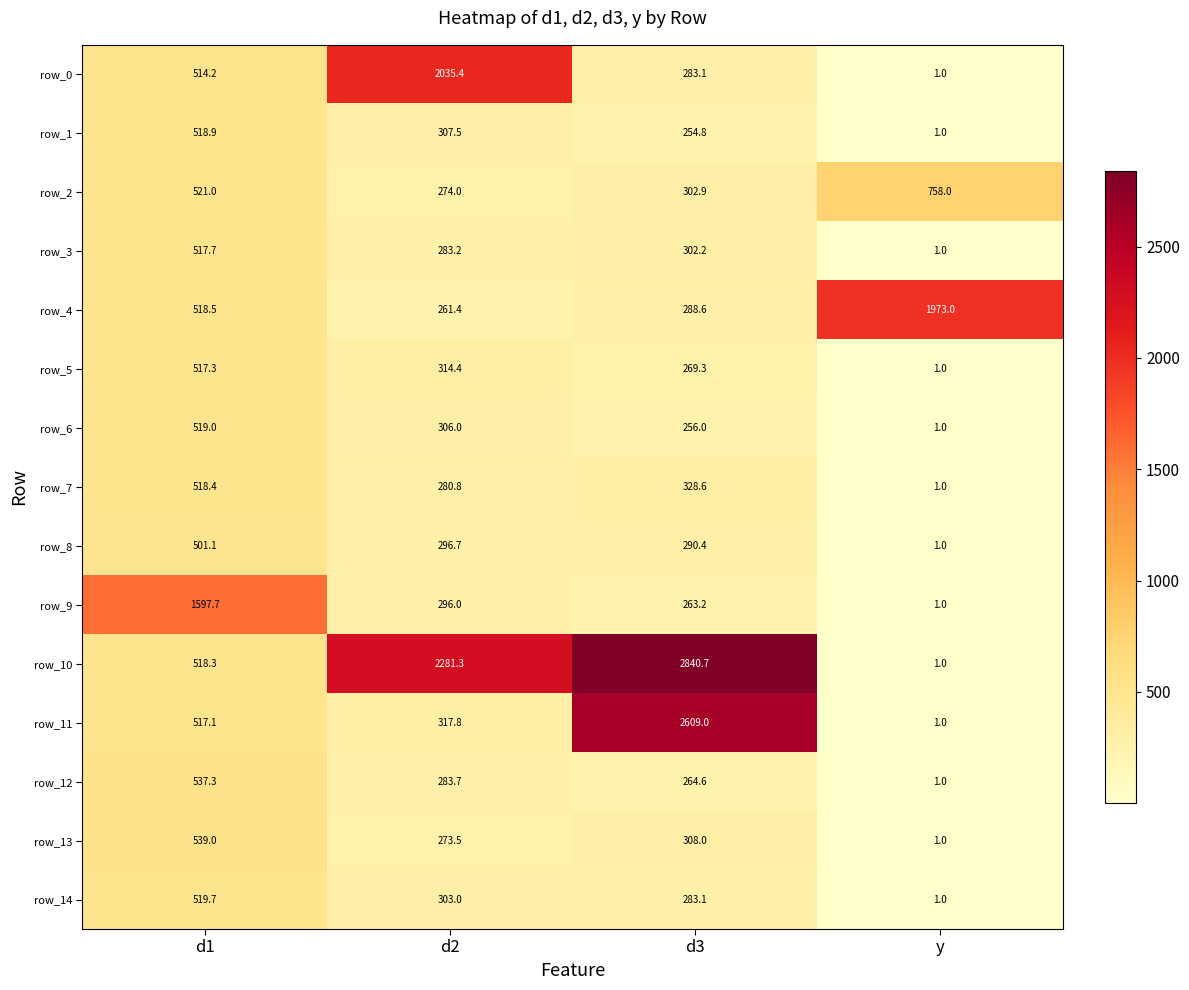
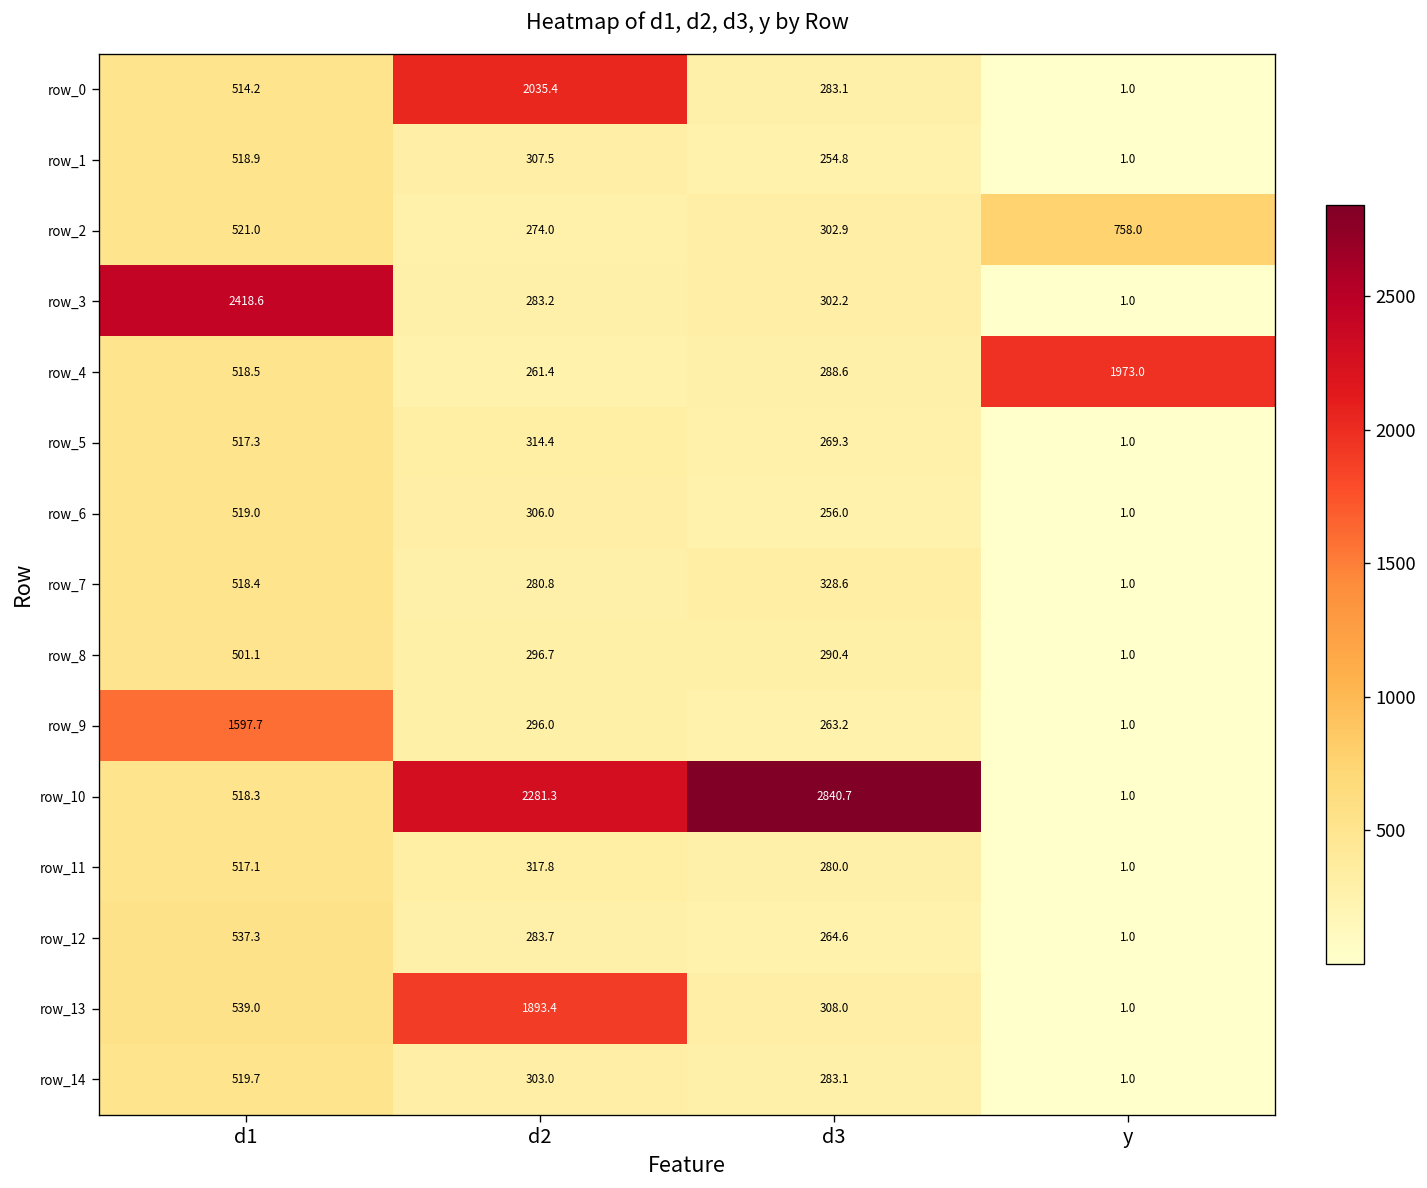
row_3, d1: 517.7 -> 2418.6
row_11, d3: 2609.0 -> 280.0
row_13, d2: 273.5 -> 1893.4
